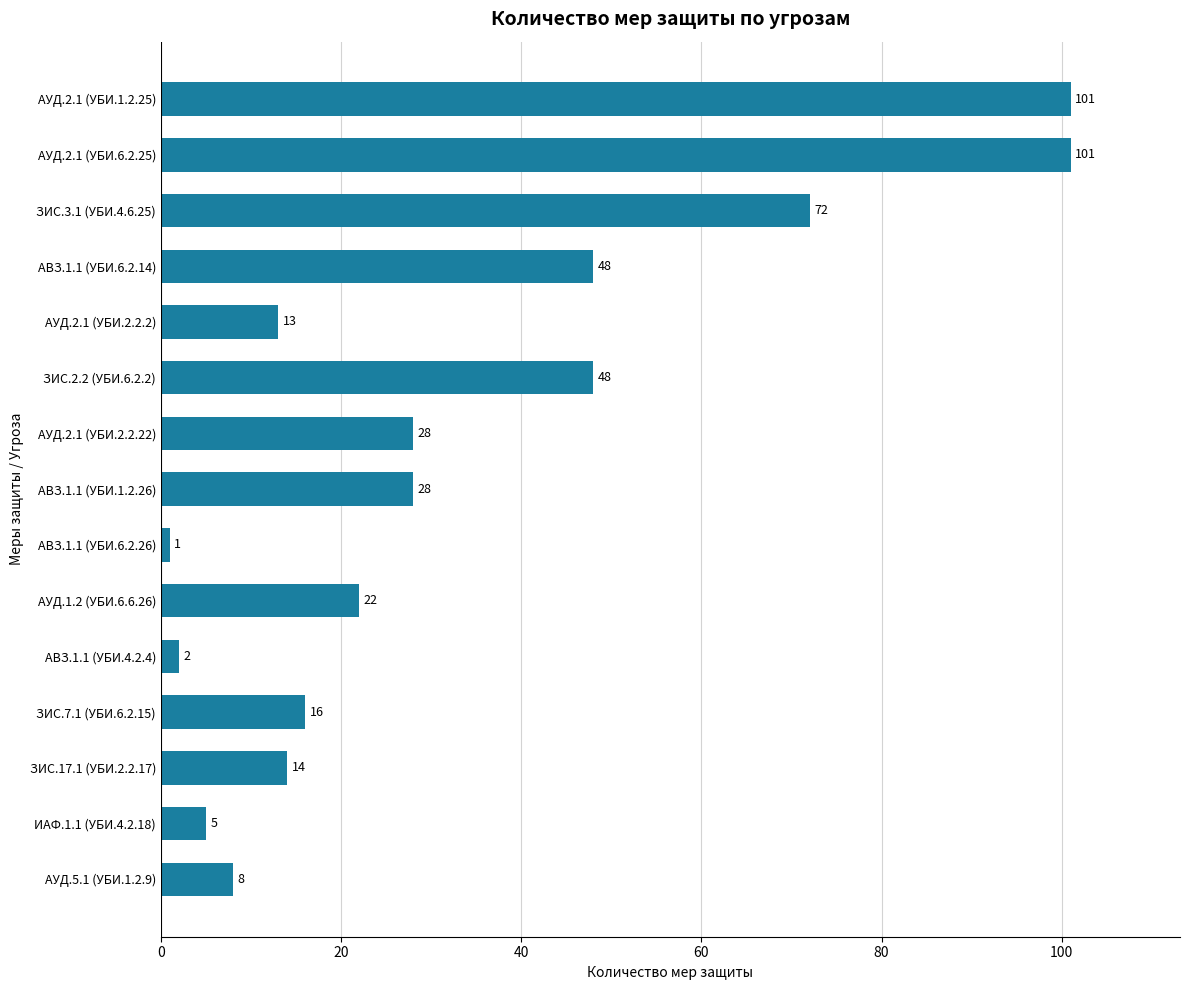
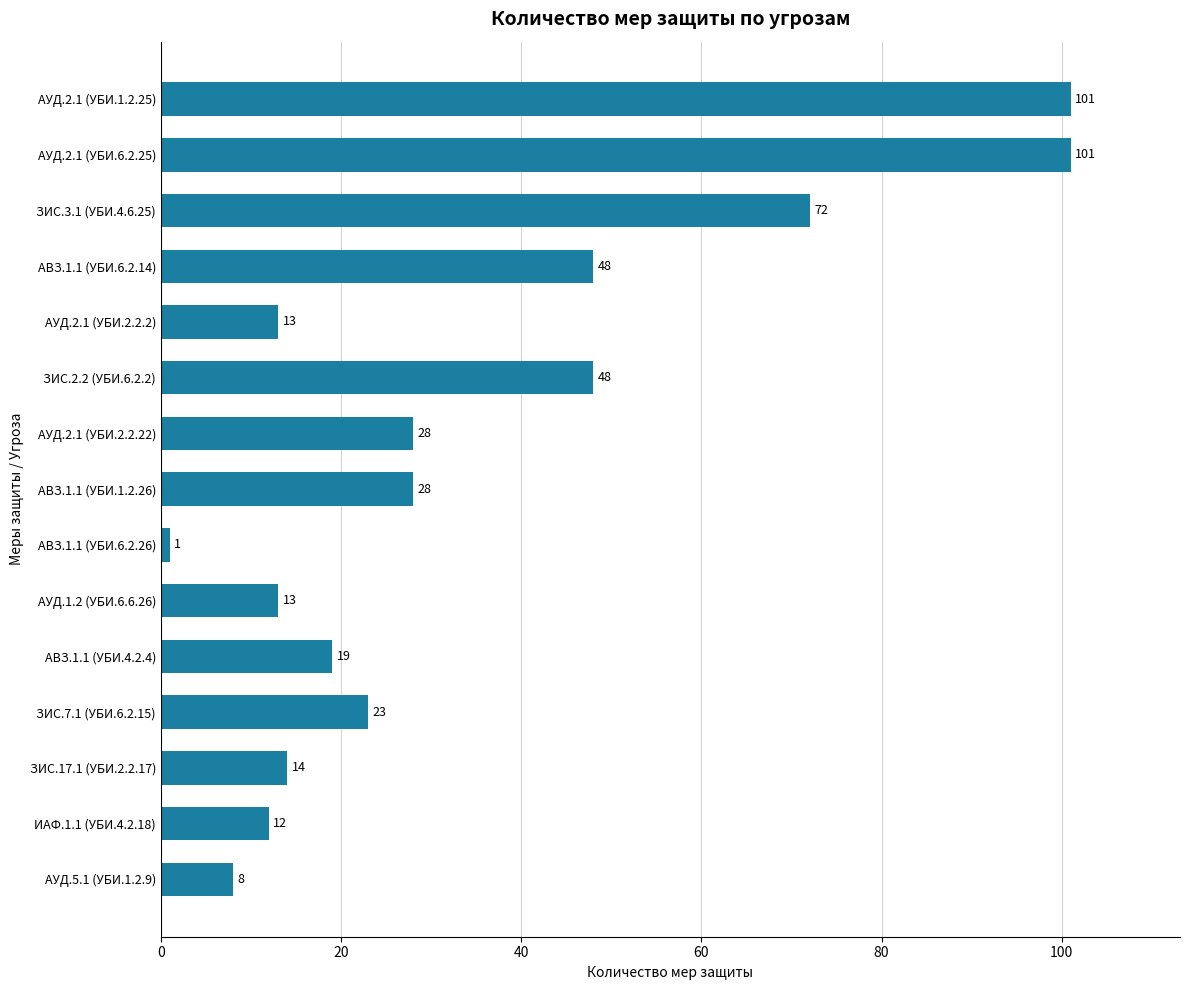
АУД.1.2 (УБИ.6.6.26): 22 -> 13
АВЗ.1.1 (УБИ.4.2.4): 2 -> 19
ЗИС.7.1 (УБИ.6.2.15): 16 -> 23
ИАФ.1.1 (УБИ.4.2.18): 5 -> 12
